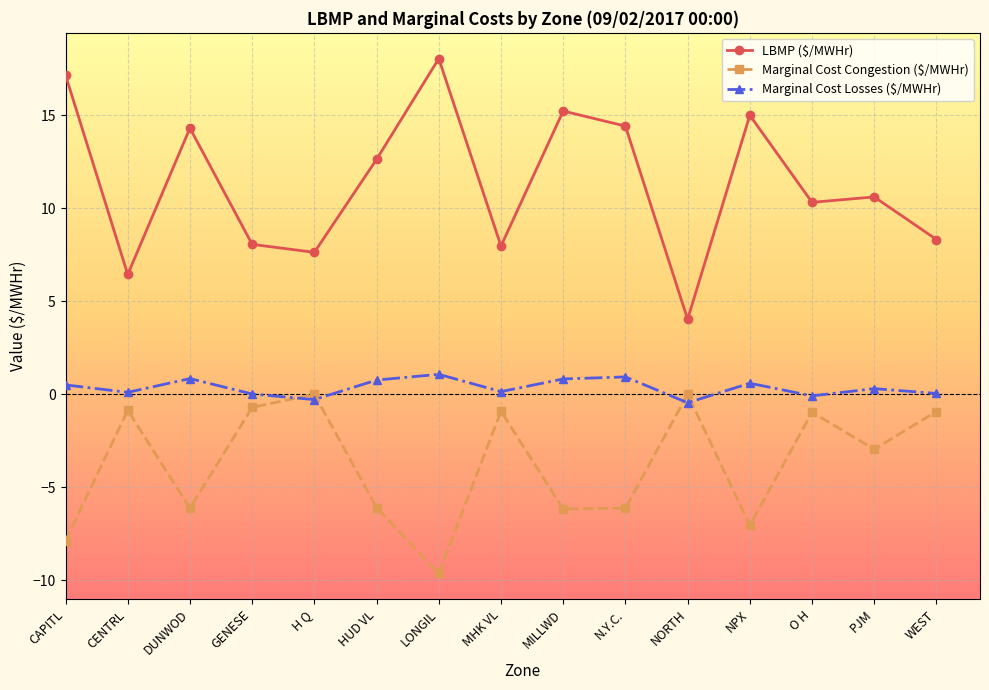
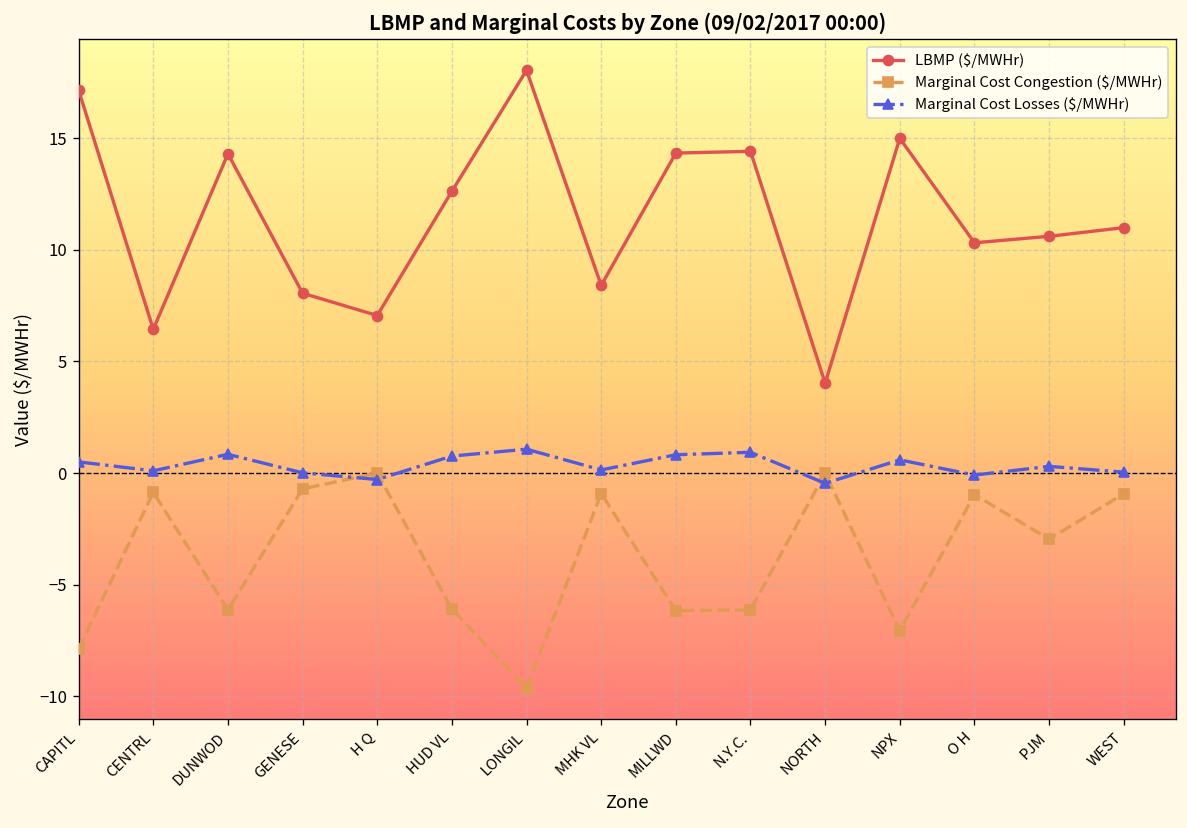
LBMP ($/MWHr), H Q: 7.6 -> 7.1
LBMP ($/MWHr), MHK VL: 8.0 -> 8.4
LBMP ($/MWHr), MILLWD: 15.2 -> 14.3
LBMP ($/MWHr), WEST: 8.3 -> 11.0
